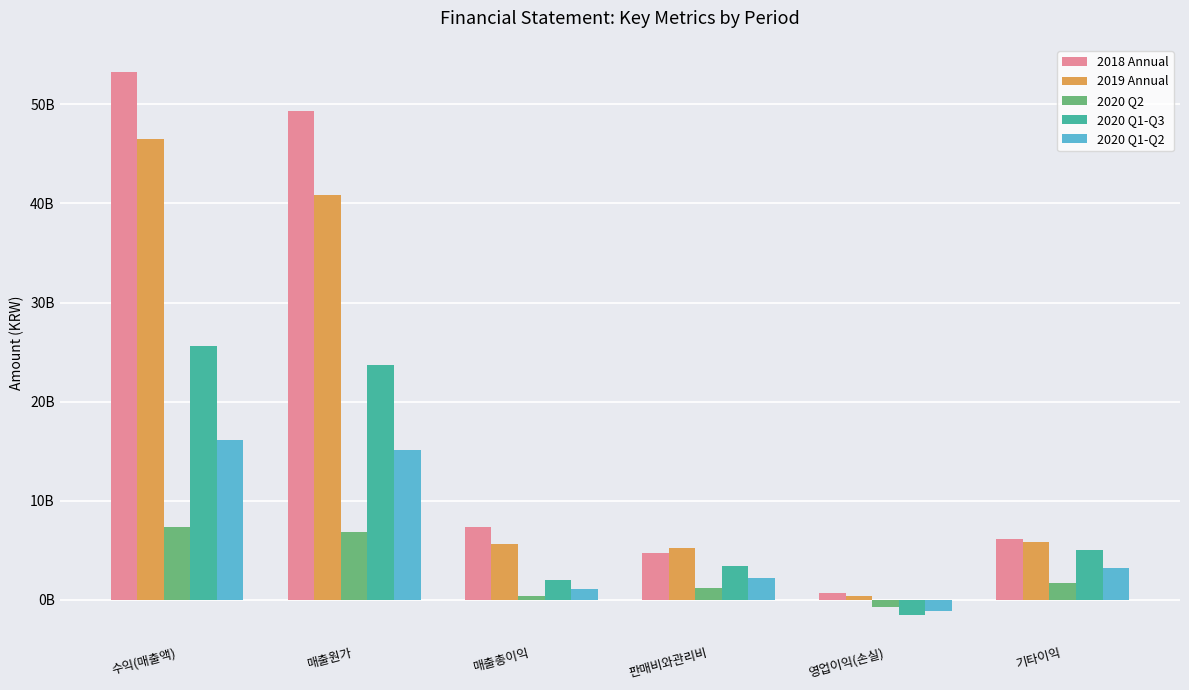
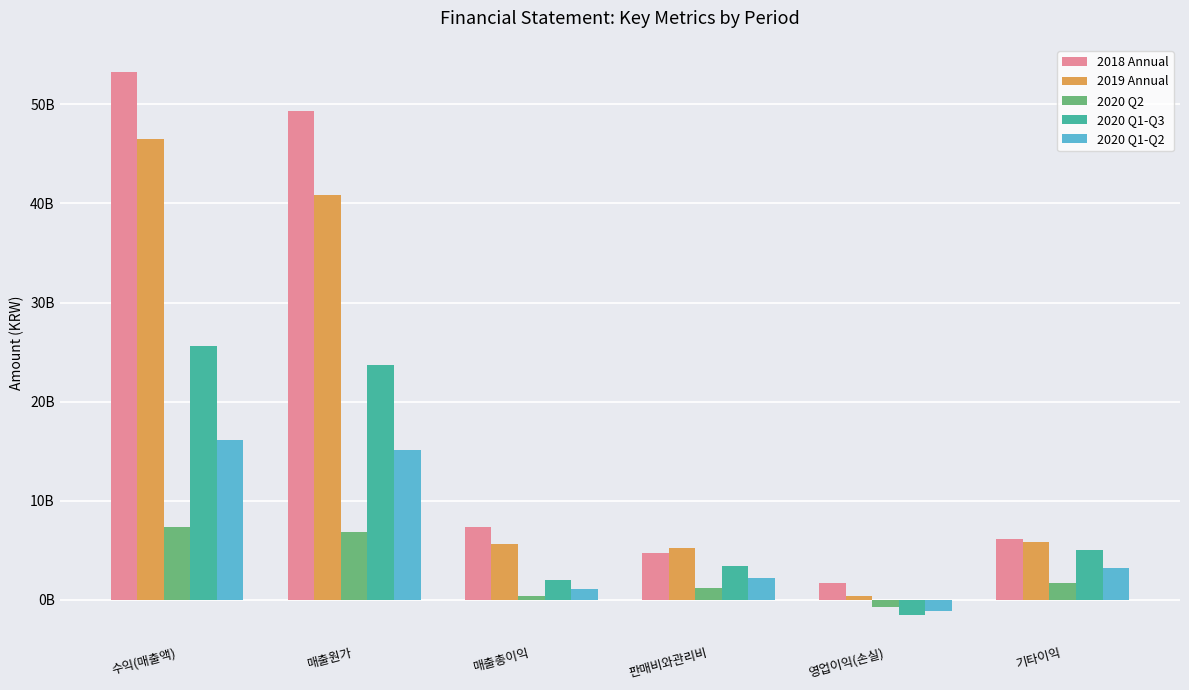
2018 Annual, 영업이익(손실): 1000000000 -> 2000000000
